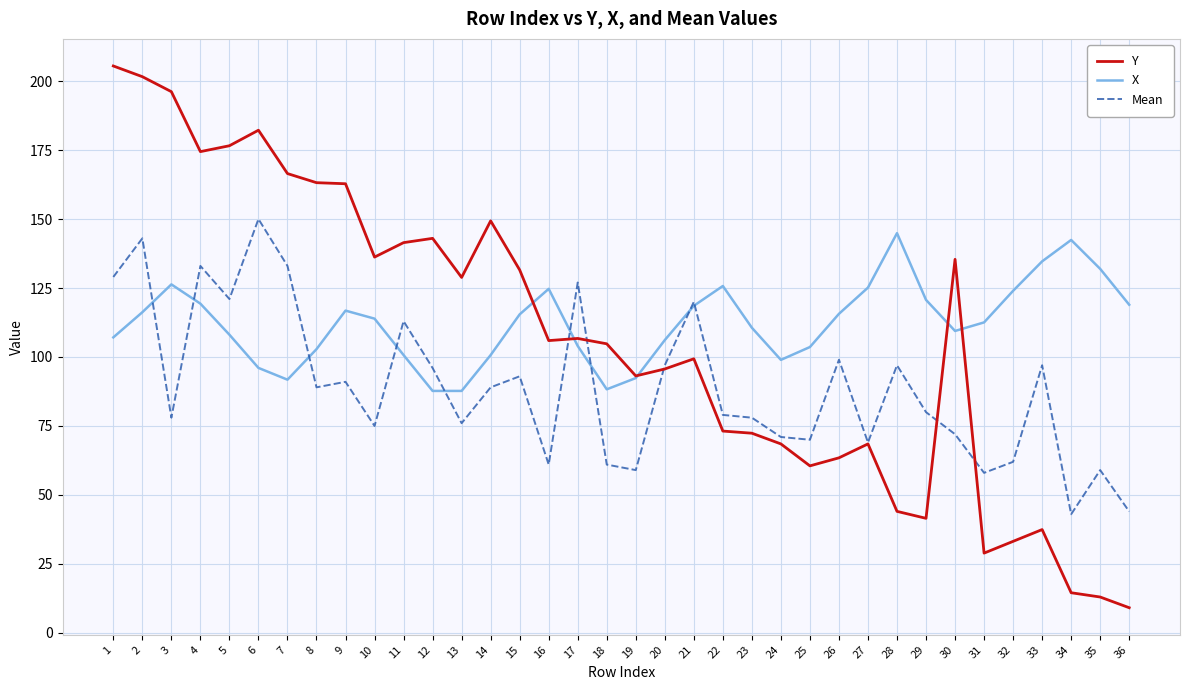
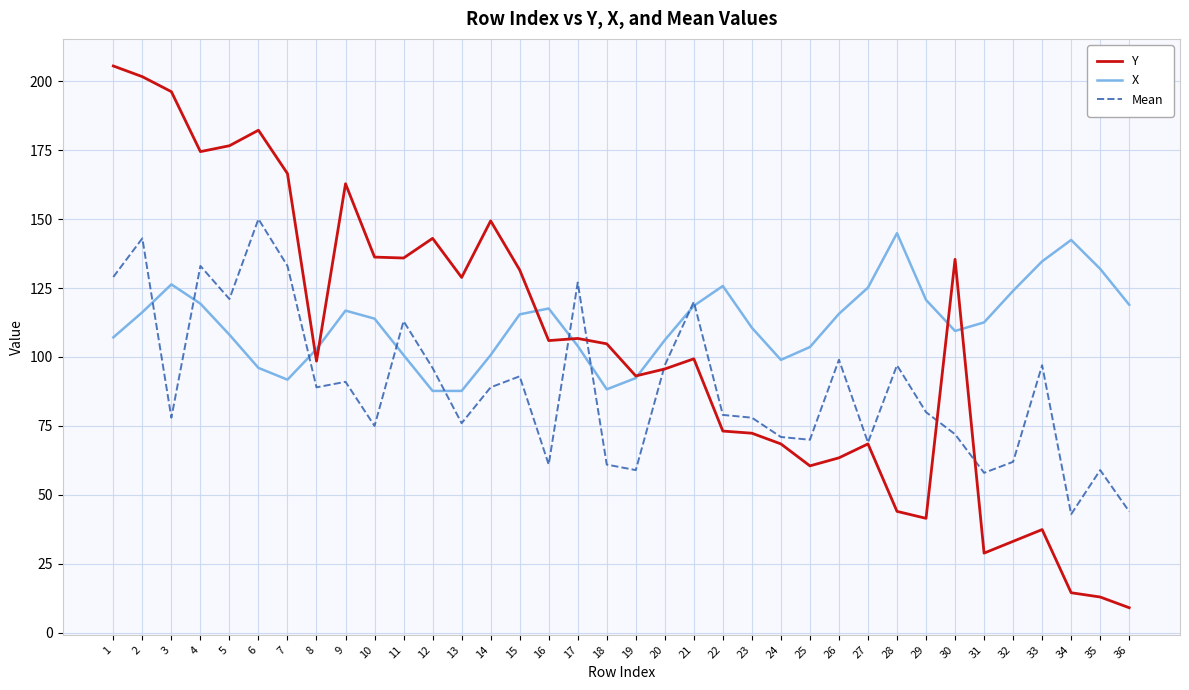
Y, 8: 163 -> 99
Y, 11: 141 -> 136
X, 16: 125 -> 118
